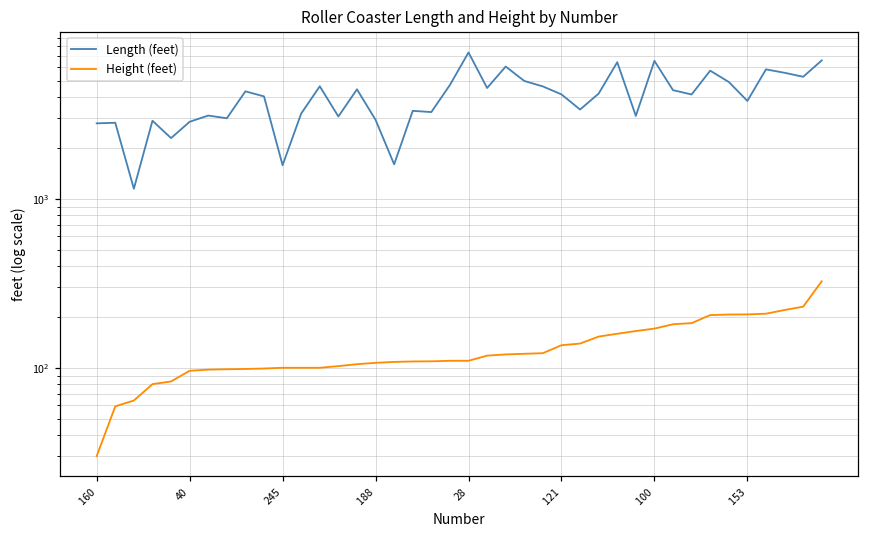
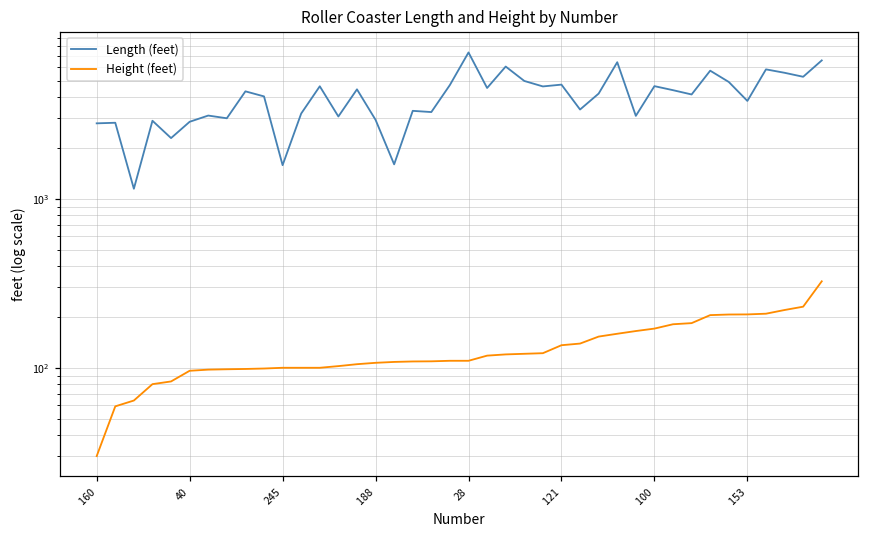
Length (feet), 121: 4200 -> 4700
Length (feet), 100: 6600 -> 4600
